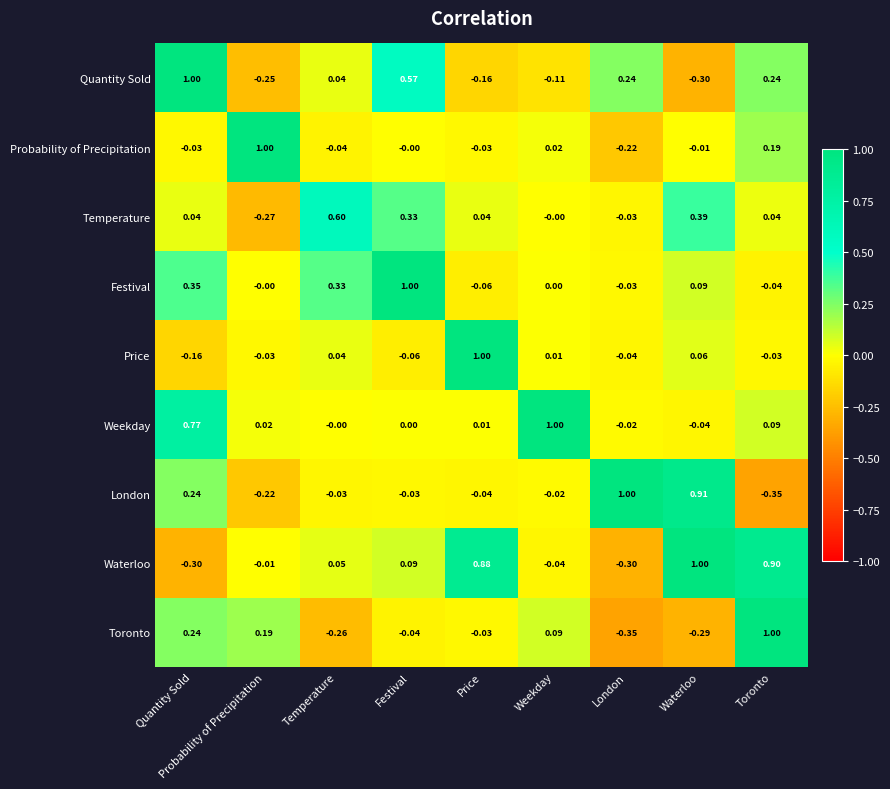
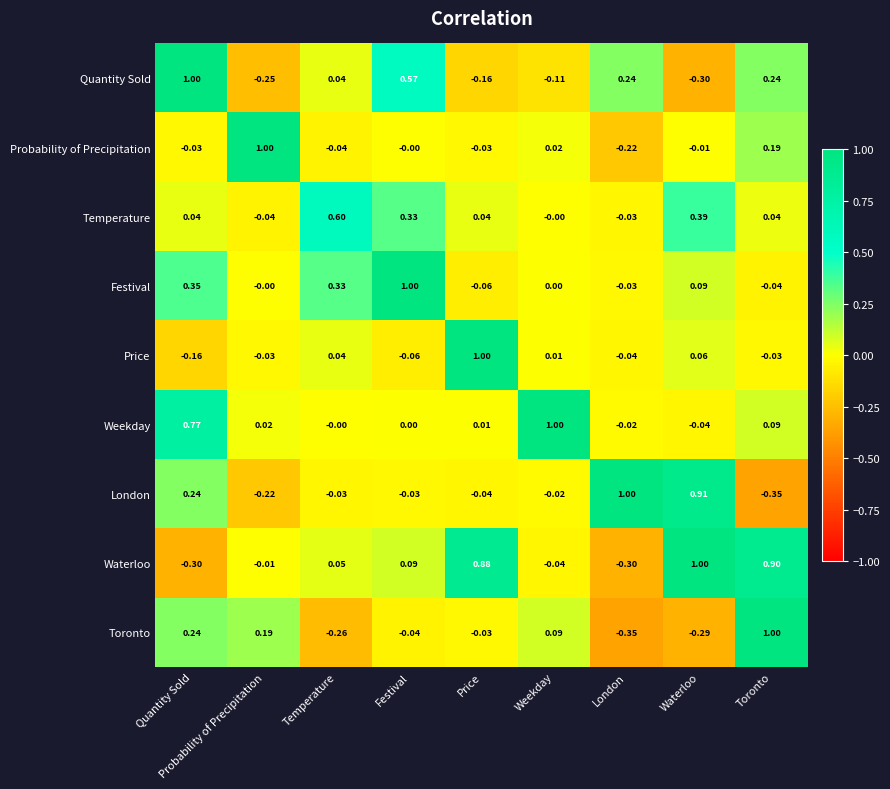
Temperature, Probability of Precipitation: -0.27 -> -0.04
